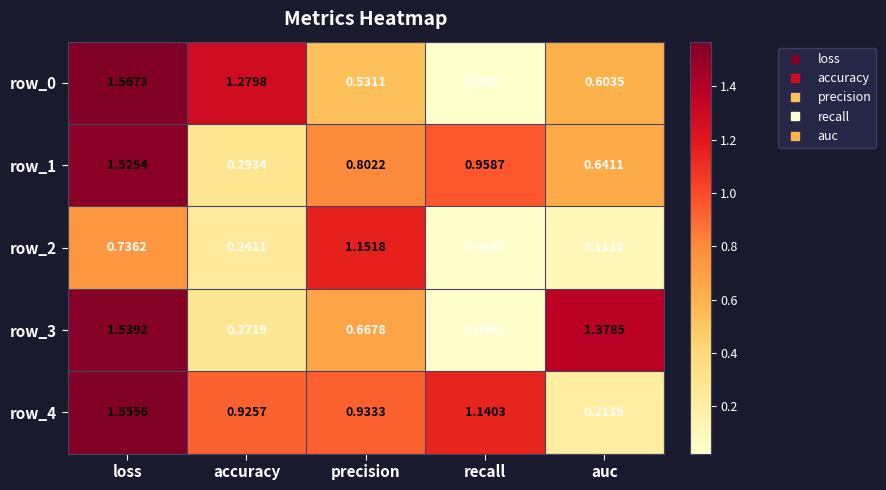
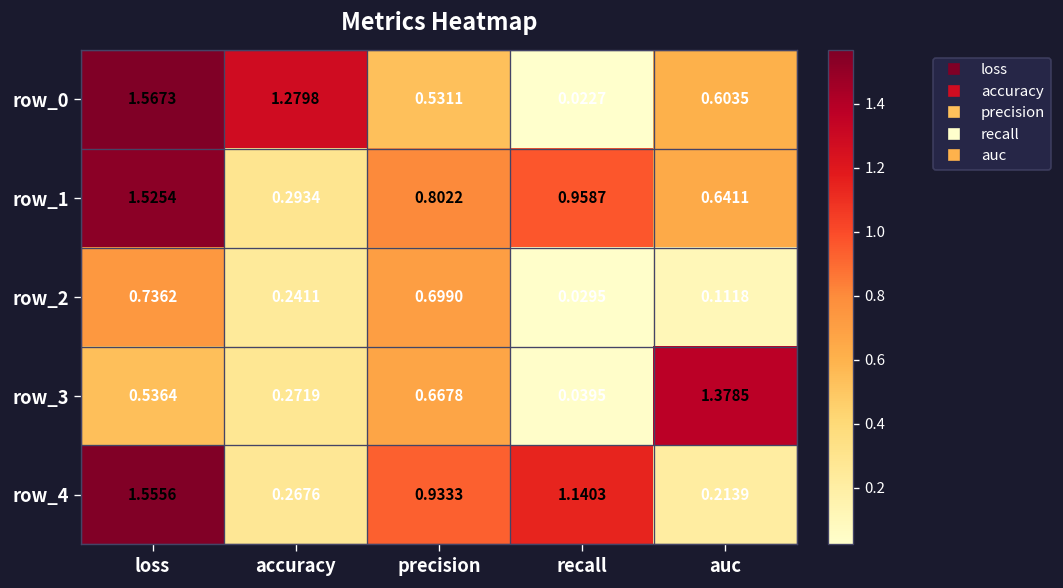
row_2, precision: 1.1518 -> 0.6990
row_3, loss: 1.5392 -> 0.5364
row_4, accuracy: 0.9257 -> 0.2676
